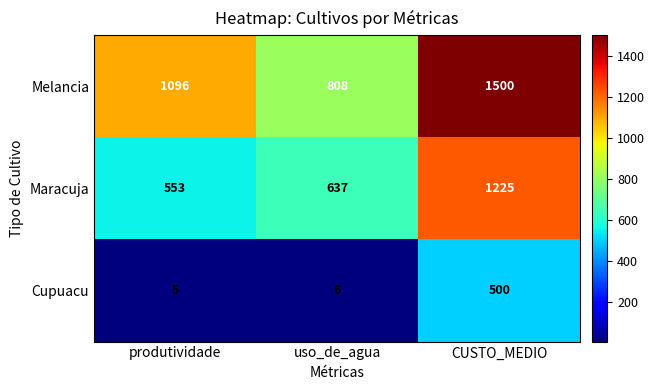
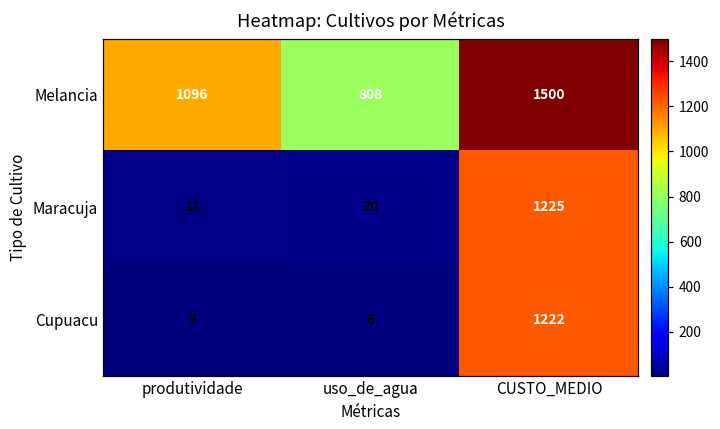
Maracuja, produtividade: 553 -> 11
Maracuja, uso_de_agua: 637 -> 20
Cupuacu, CUSTO_MEDIO: 500 -> 1222
